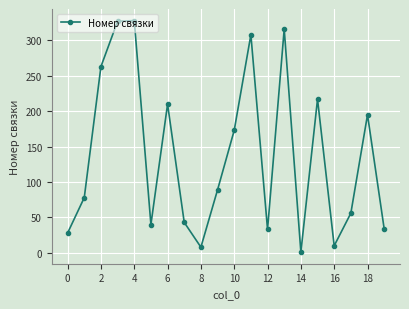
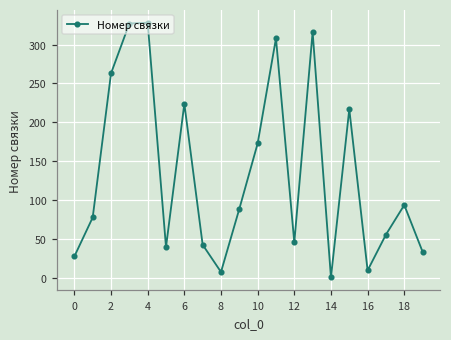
6: 210 -> 220
12: 30 -> 50
18: 200 -> 90
